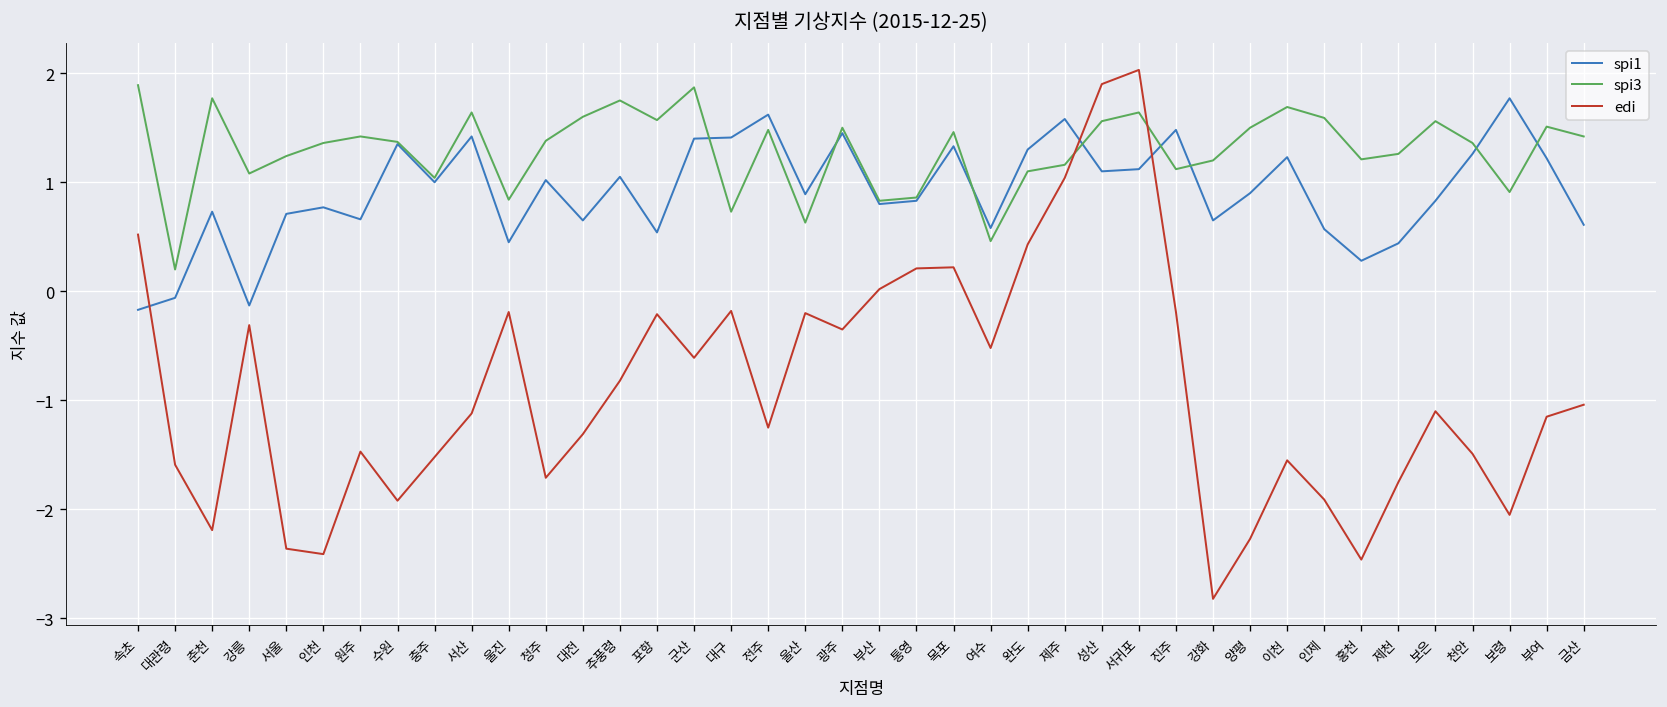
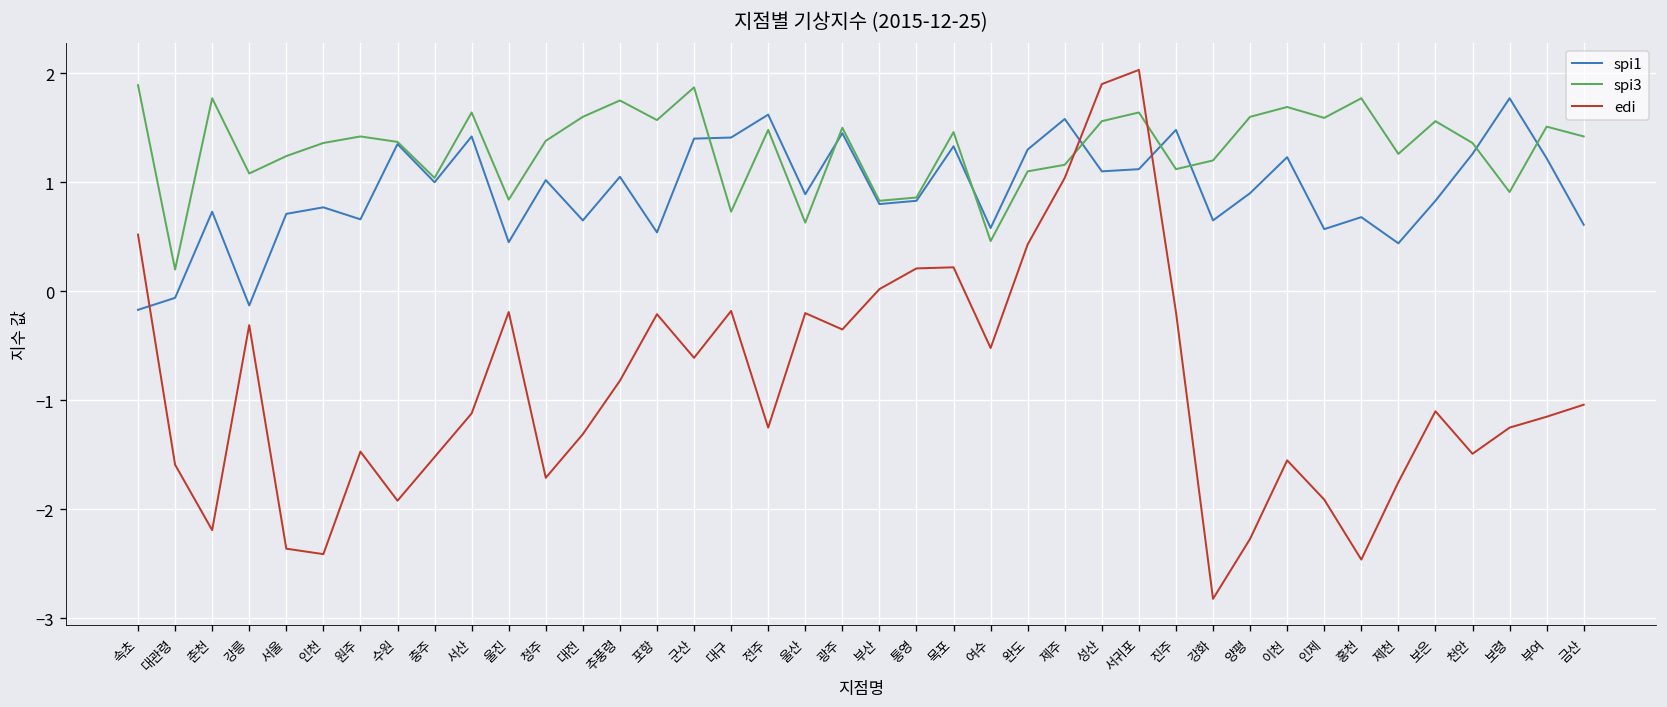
spi3, 양평: 1.5 -> 1.6
spi1, 홍천: 0.3 -> 0.7
spi3, 홍천: 1.2 -> 1.8
edi, 보령: -2.1 -> -1.3
